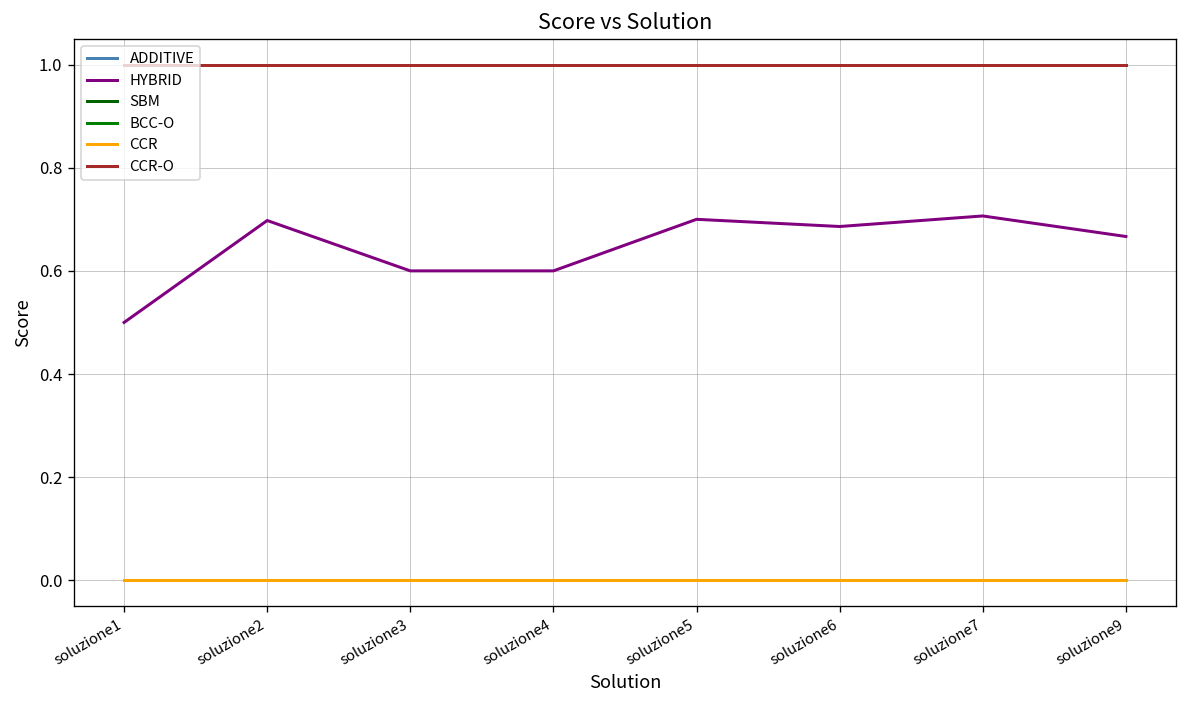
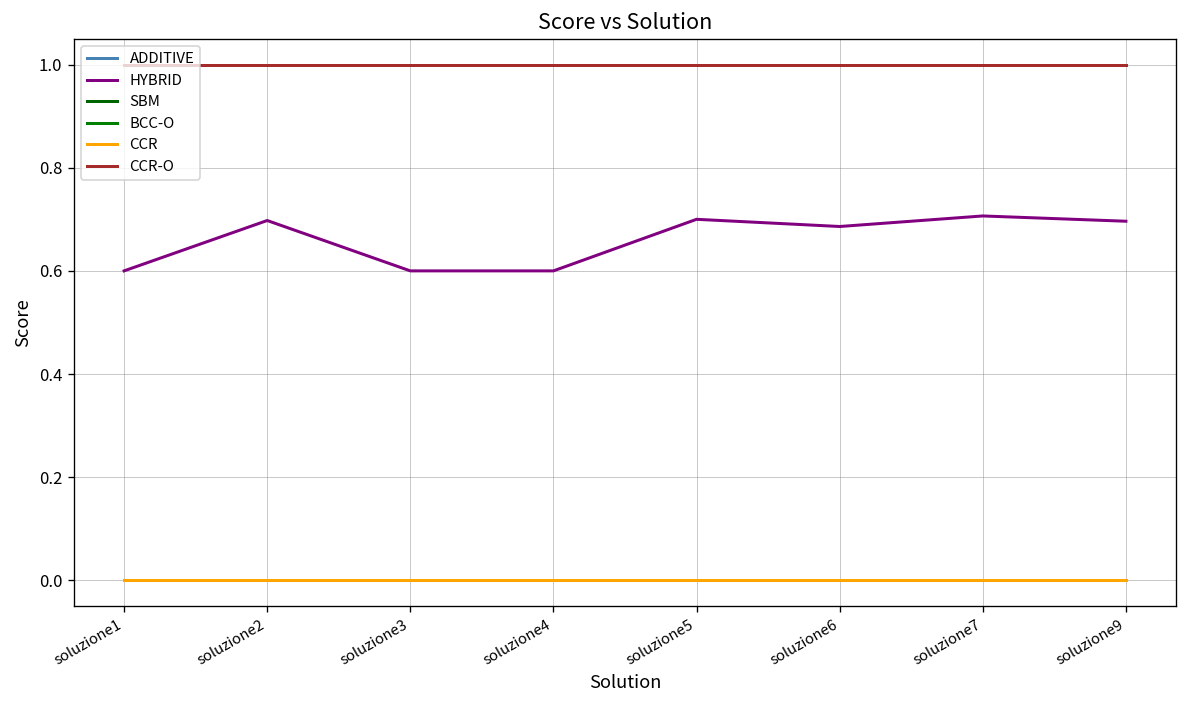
HYBRID, soluzione1: 0.5 -> 0.6
HYBRID, soluzione9: 0.67 -> 0.70
